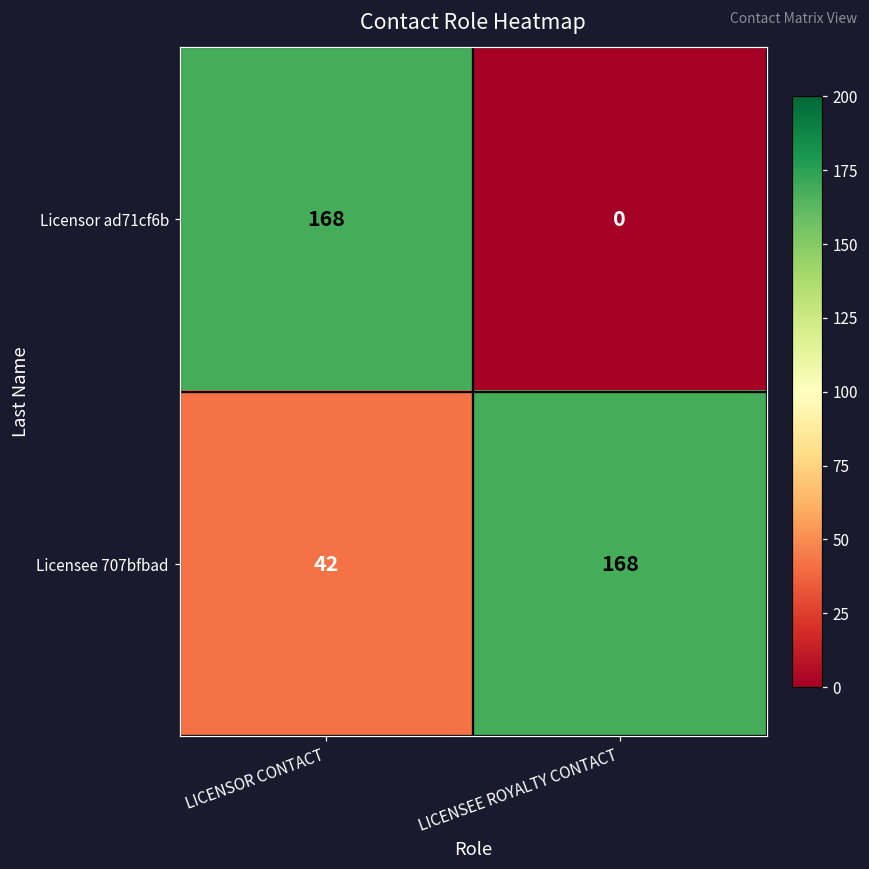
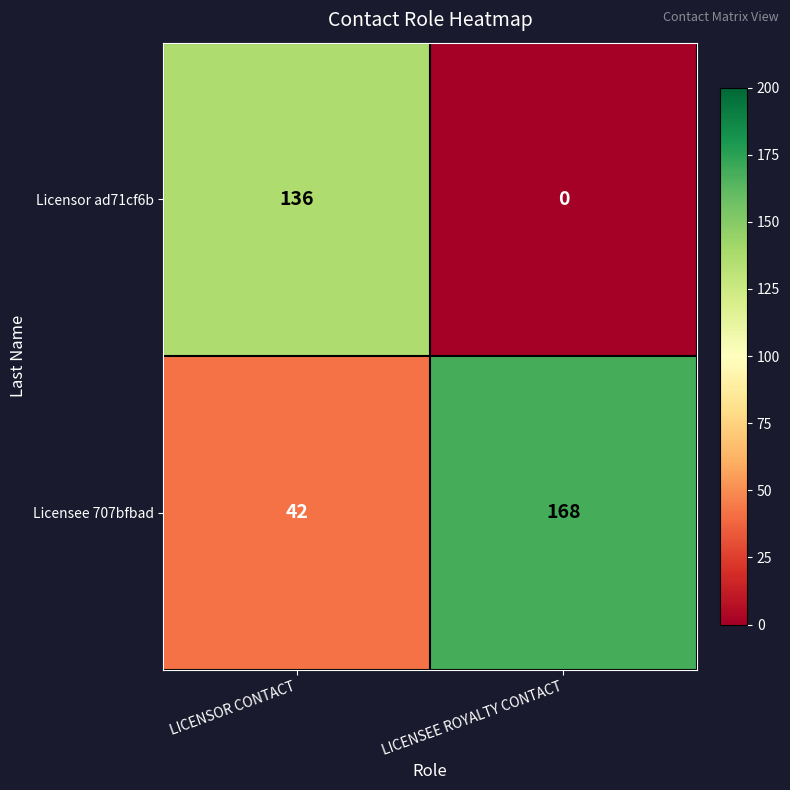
Licensor ad71cf6b, LICENSOR CONTACT: 168 -> 136
